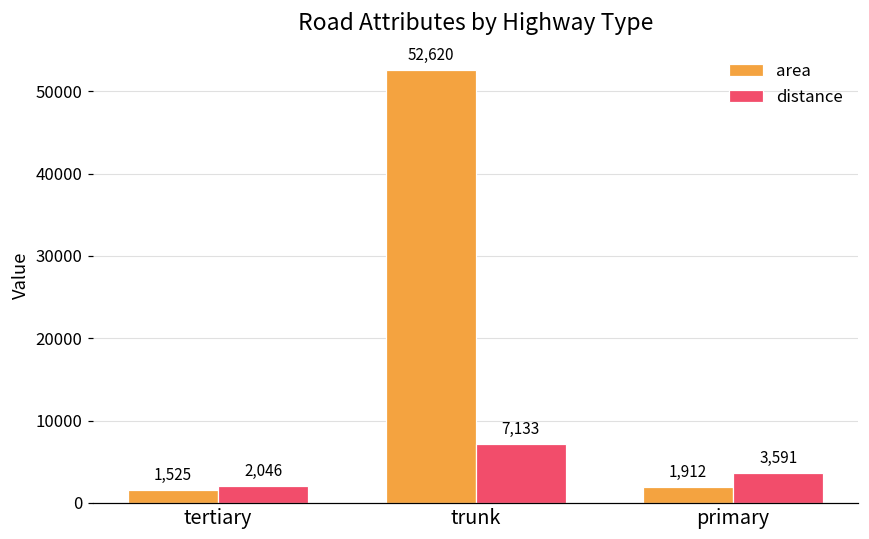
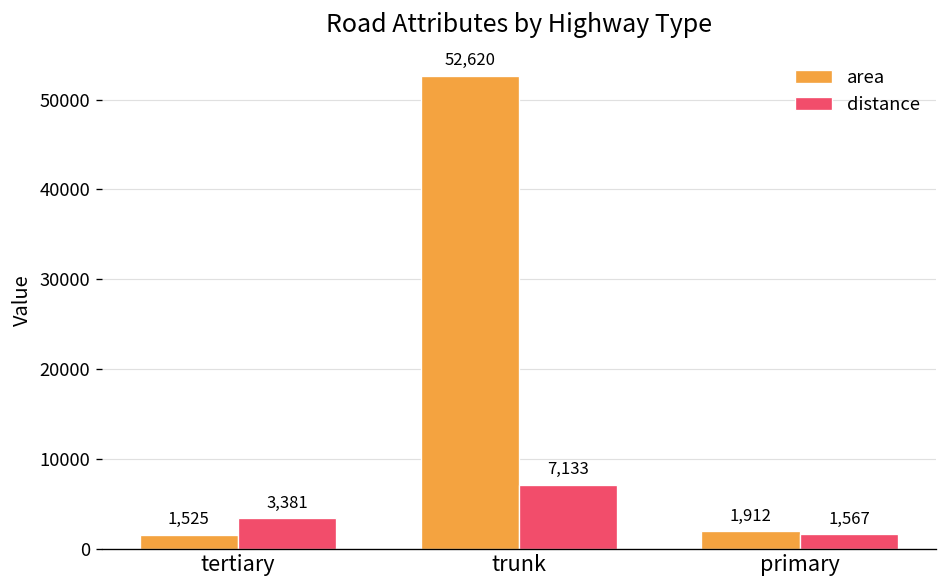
distance, tertiary: 2,046 -> 3,381
distance, primary: 3,591 -> 1,567
